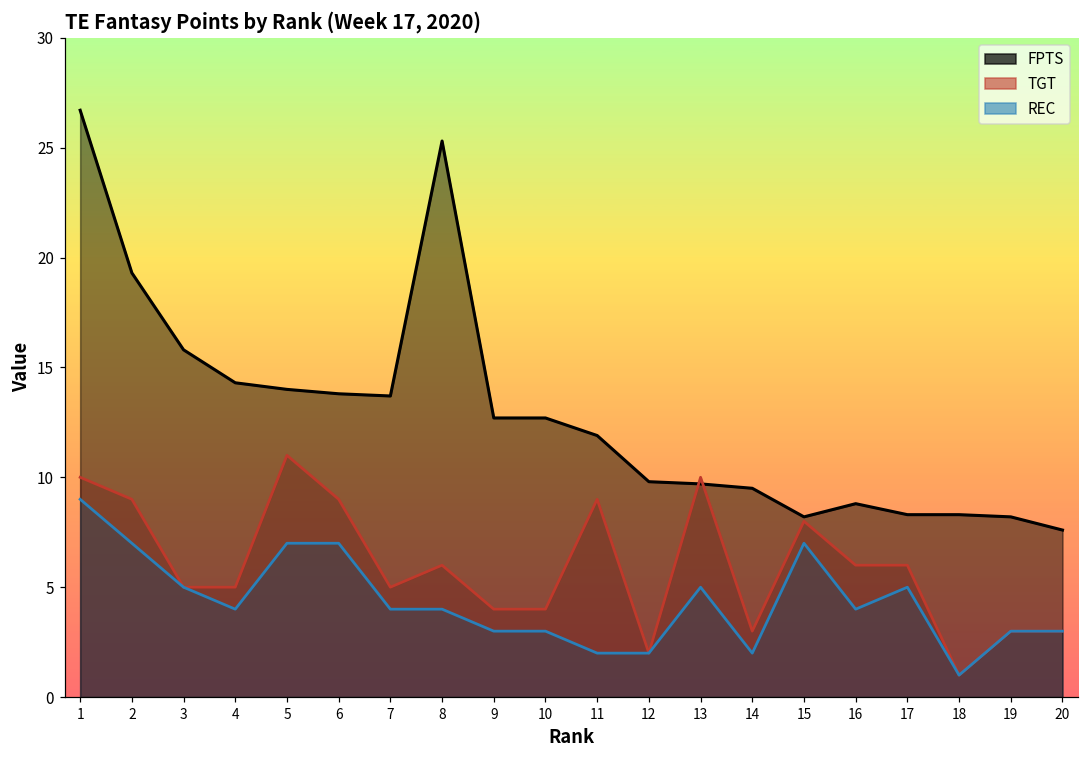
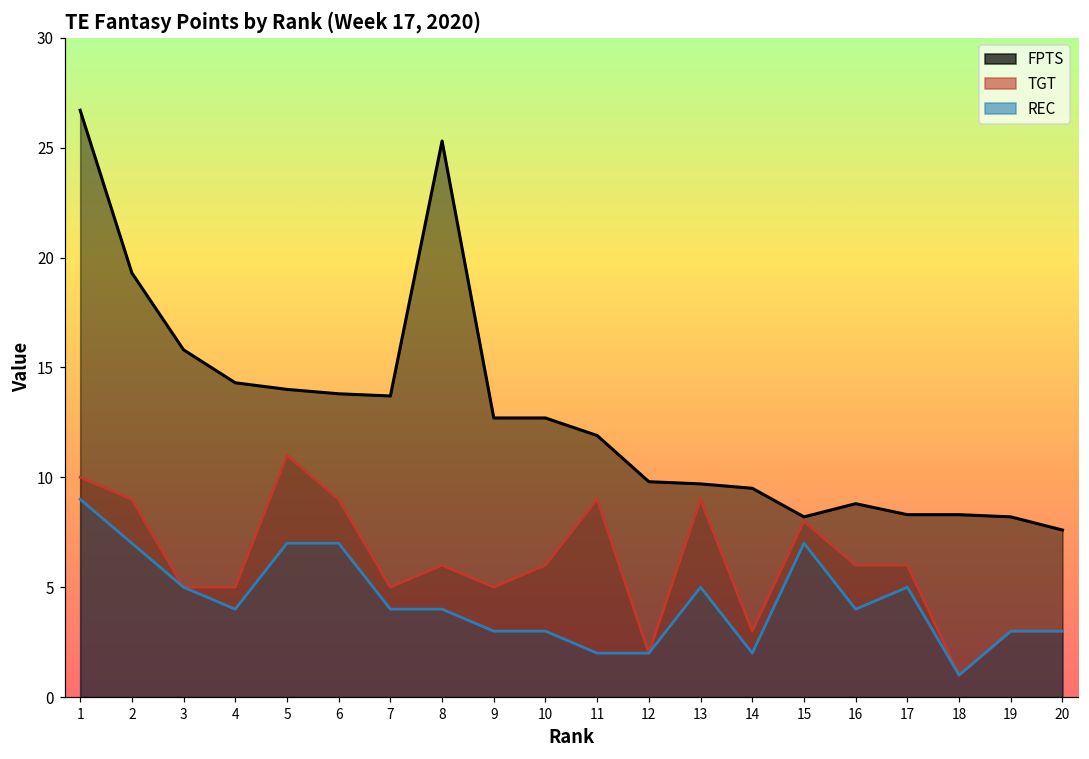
TGT, 9: 4 -> 5
TGT, 10: 4 -> 6
TGT, 13: 10 -> 9
